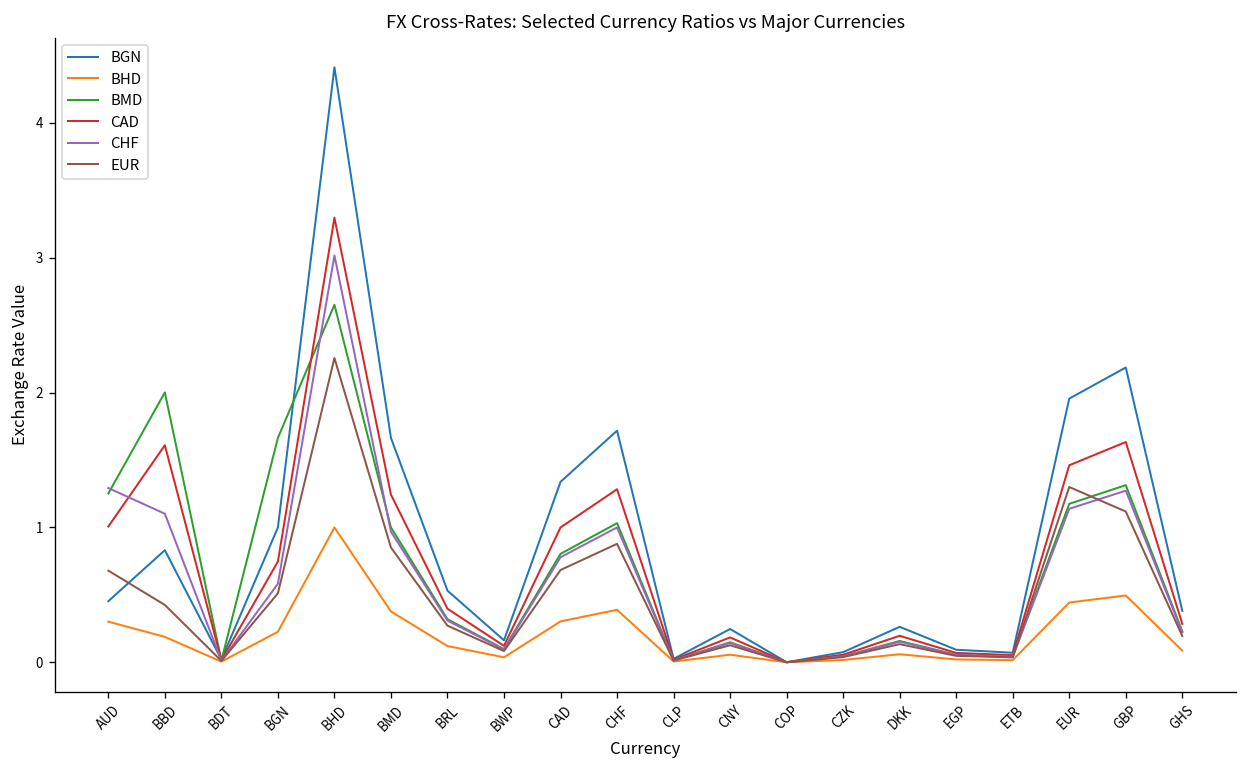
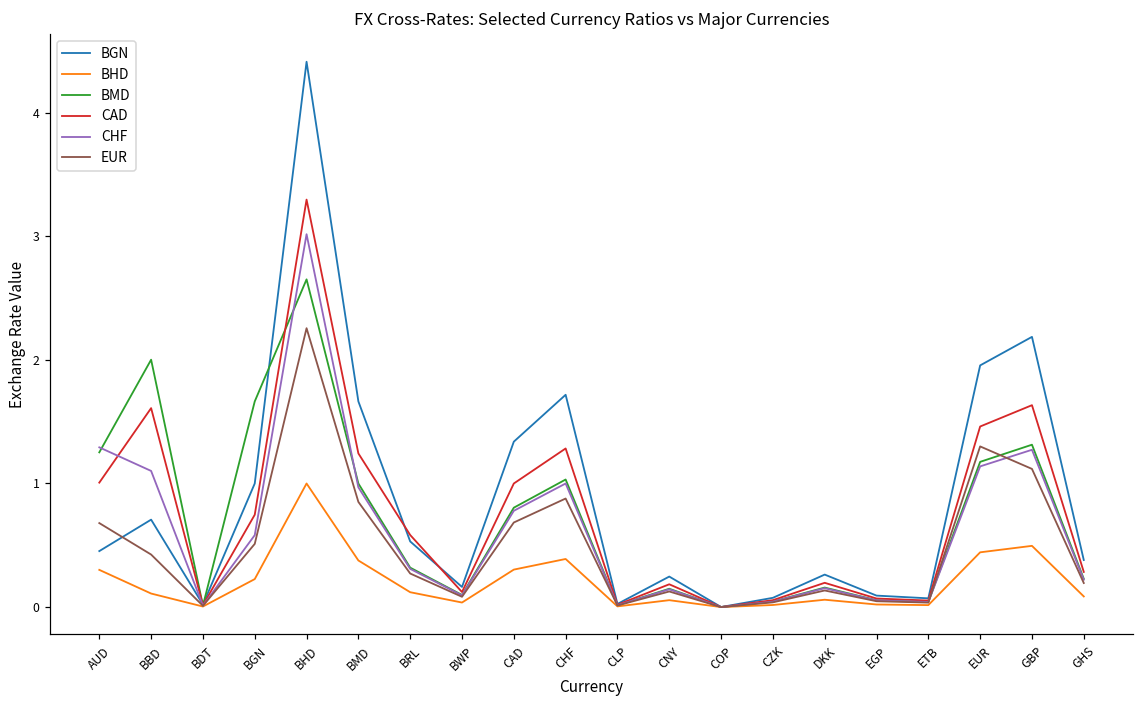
BGN, BBD: 0.83 -> 0.71
BHD, BBD: 0.19 -> 0.11
CAD, BRL: 0.40 -> 0.58
